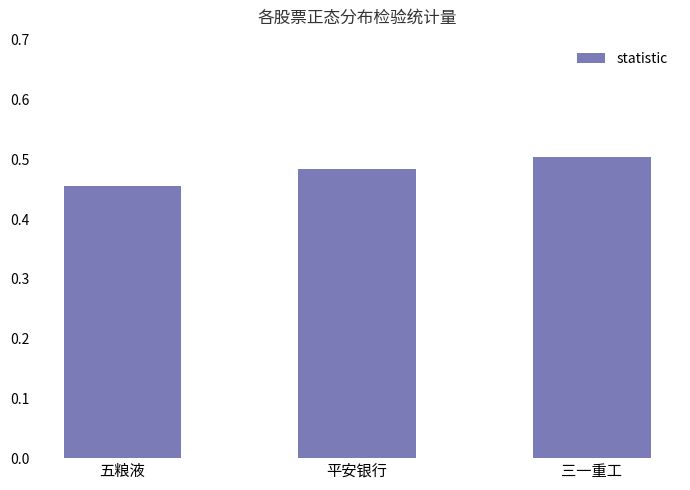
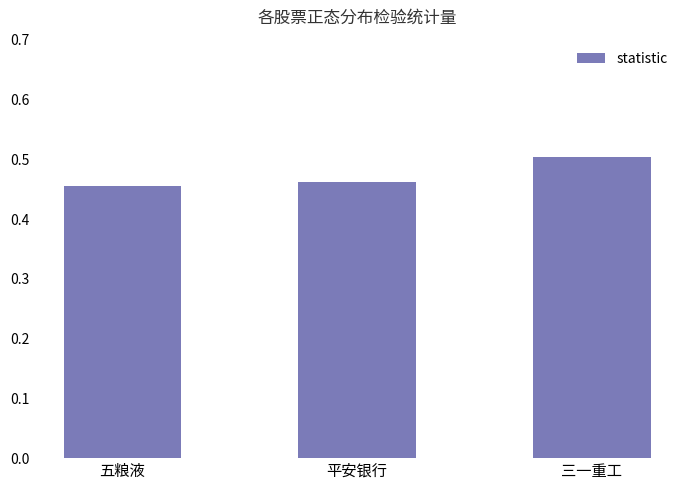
平安银行: 0.48 -> 0.46
